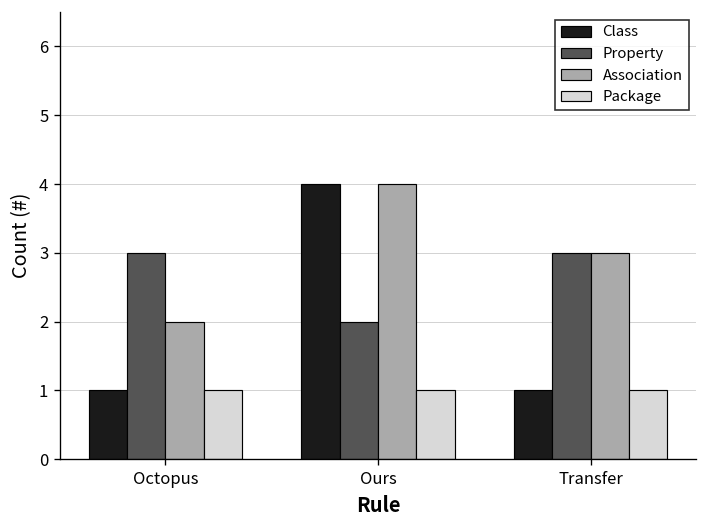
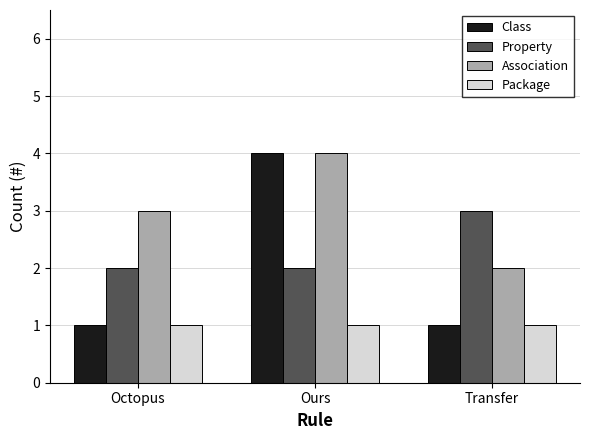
Property, Octopus: 3 -> 2
Association, Octopus: 2 -> 3
Association, Transfer: 3 -> 2
